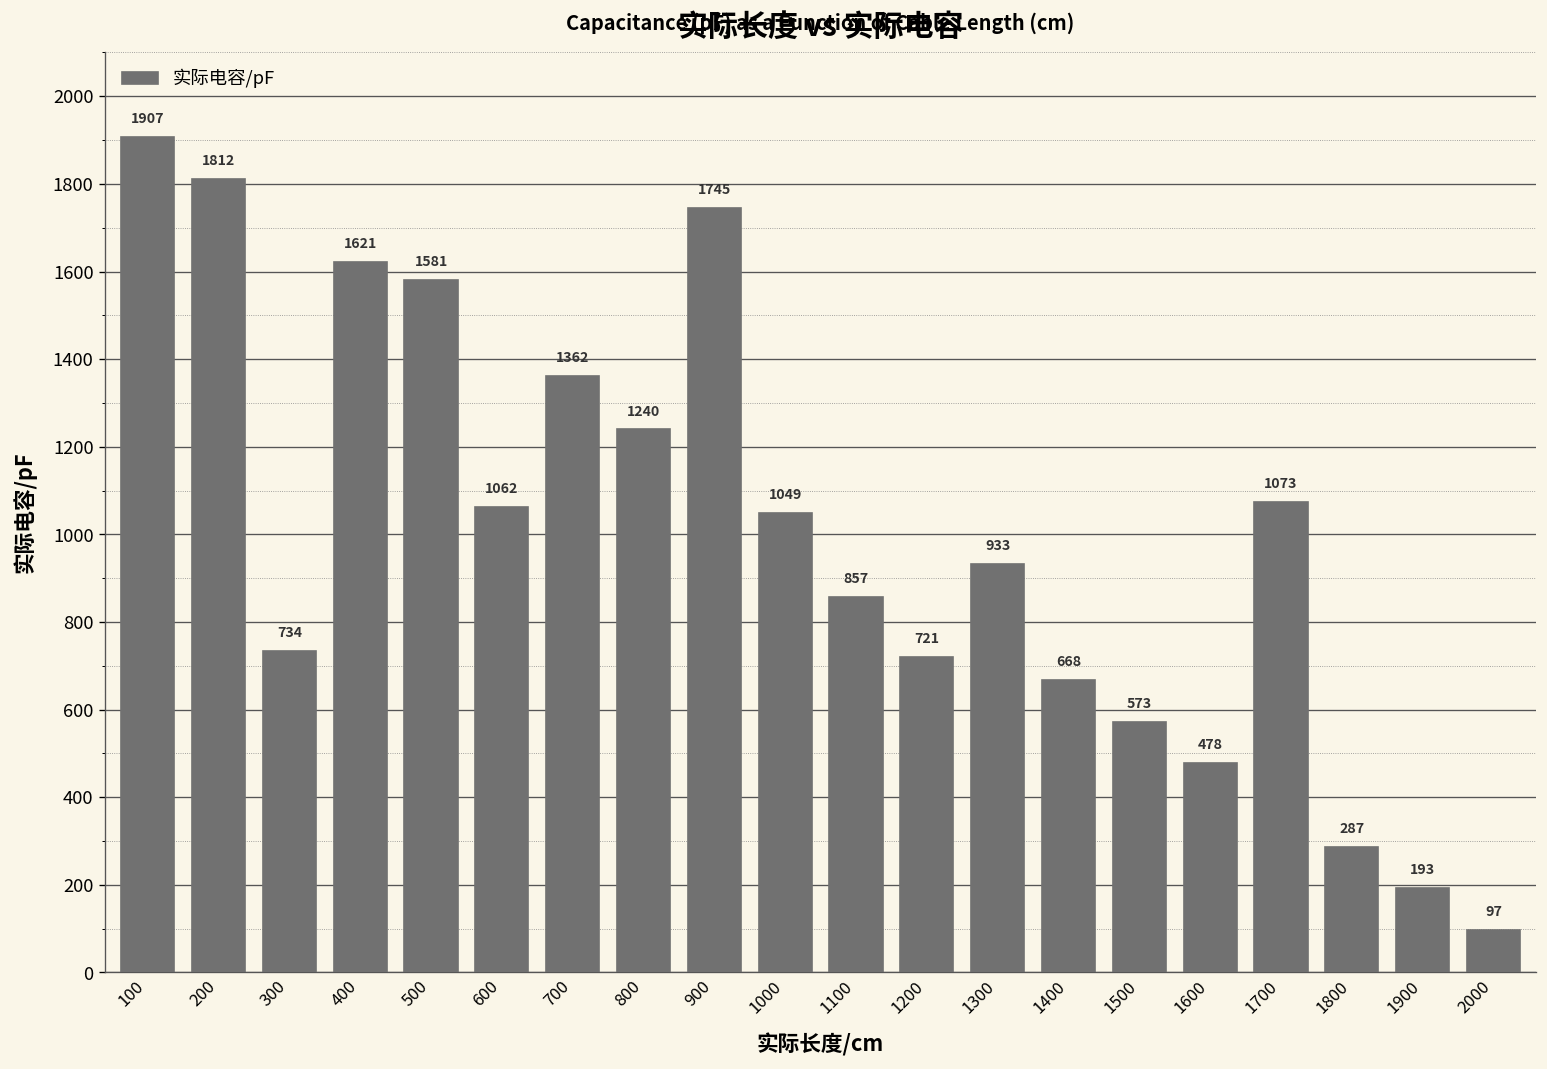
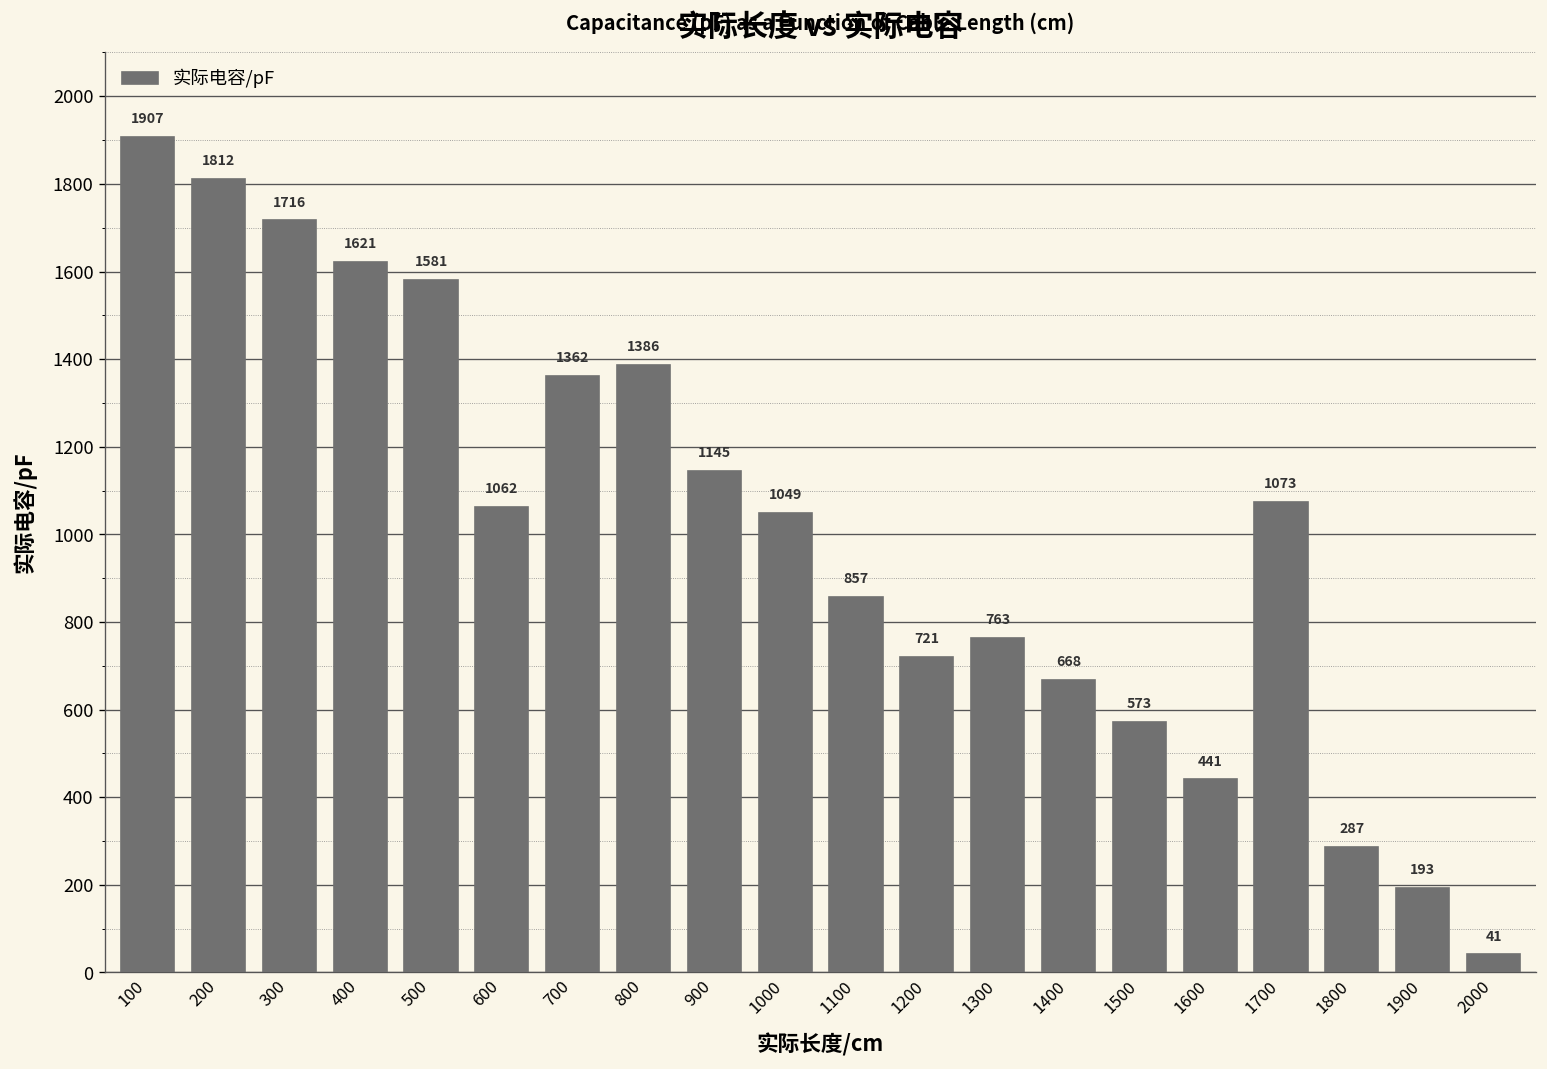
300: 734 -> 1716
800: 1240 -> 1386
900: 1745 -> 1145
1300: 933 -> 763
1600: 478 -> 441
2000: 97 -> 41
